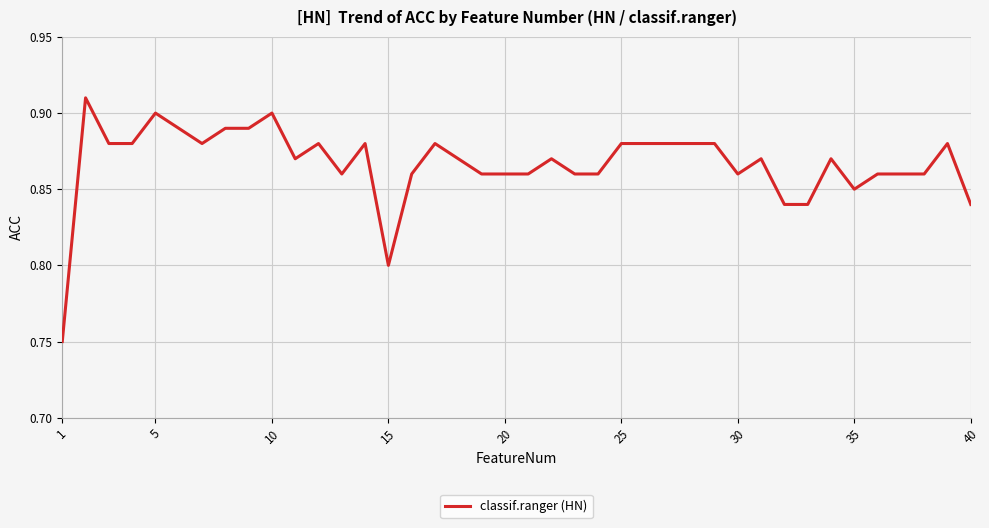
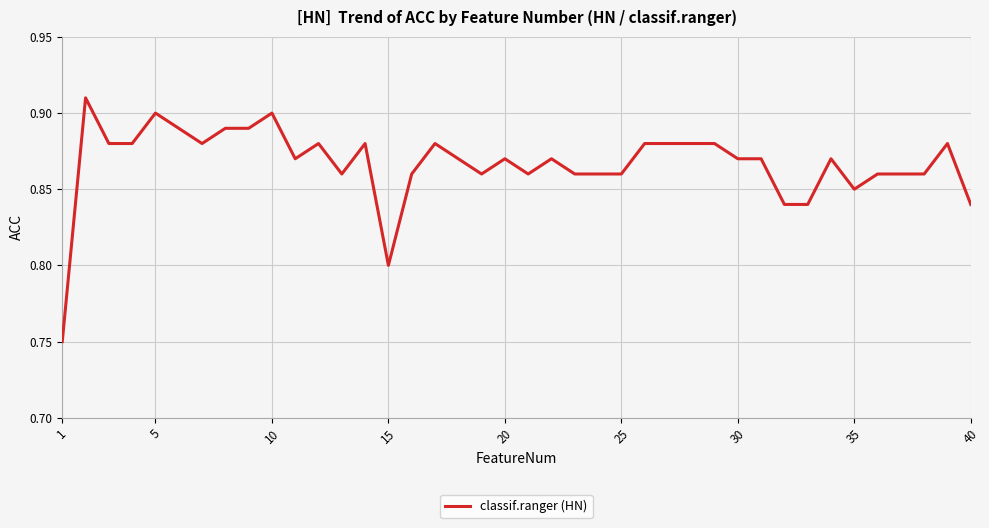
20: 0.86 -> 0.87
25: 0.88 -> 0.86
30: 0.86 -> 0.87
